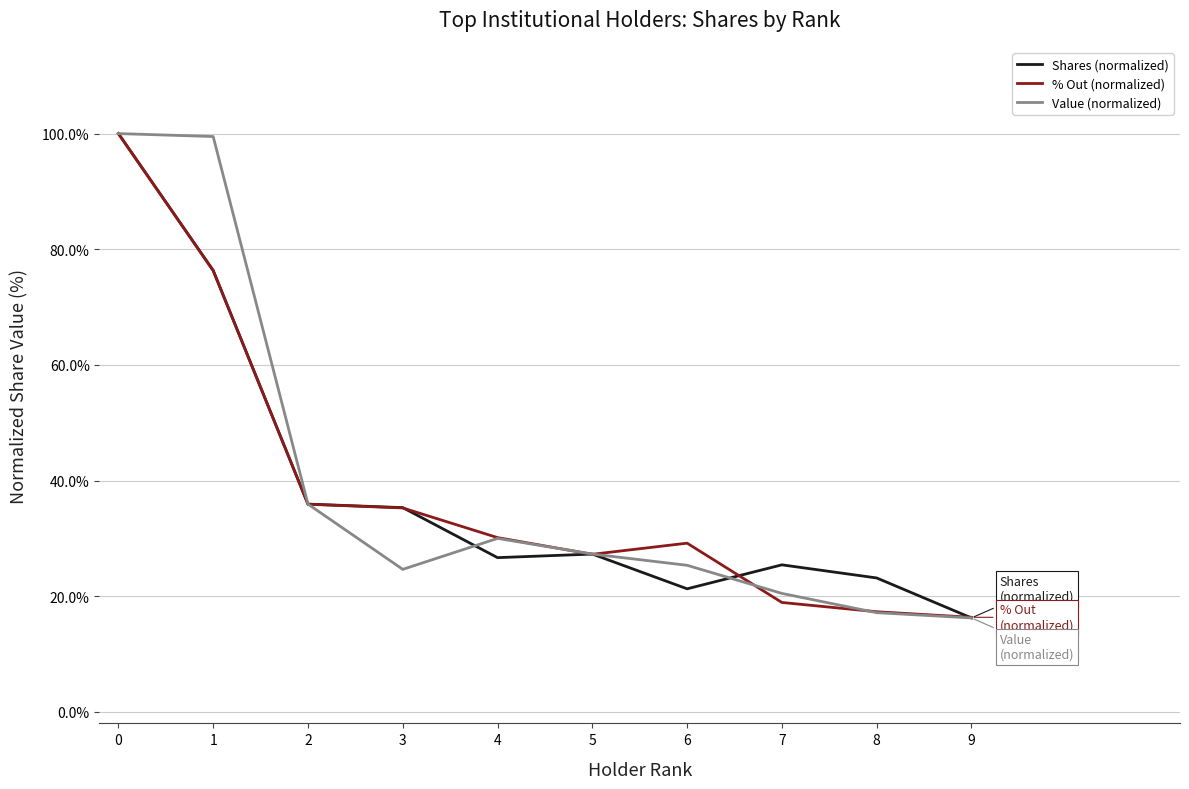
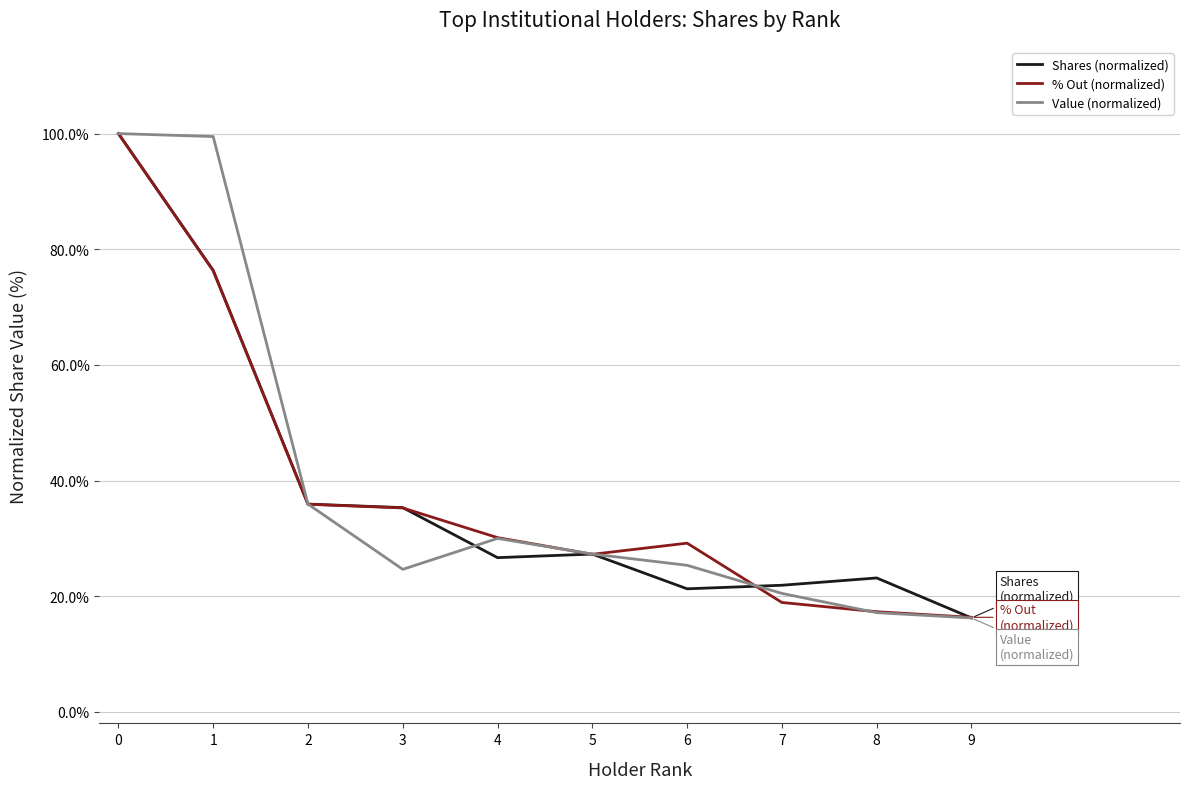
Shares (normalized), 7: 25% -> 22%
